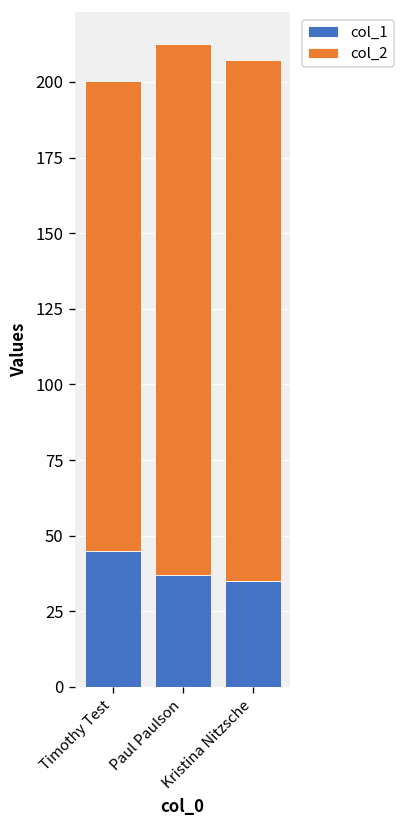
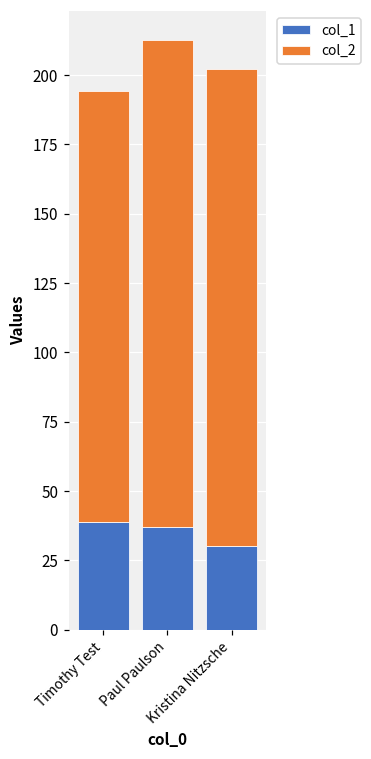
col_1, Timothy Test: 45 -> 39
col_1, Kristina Nitzsche: 35 -> 30
